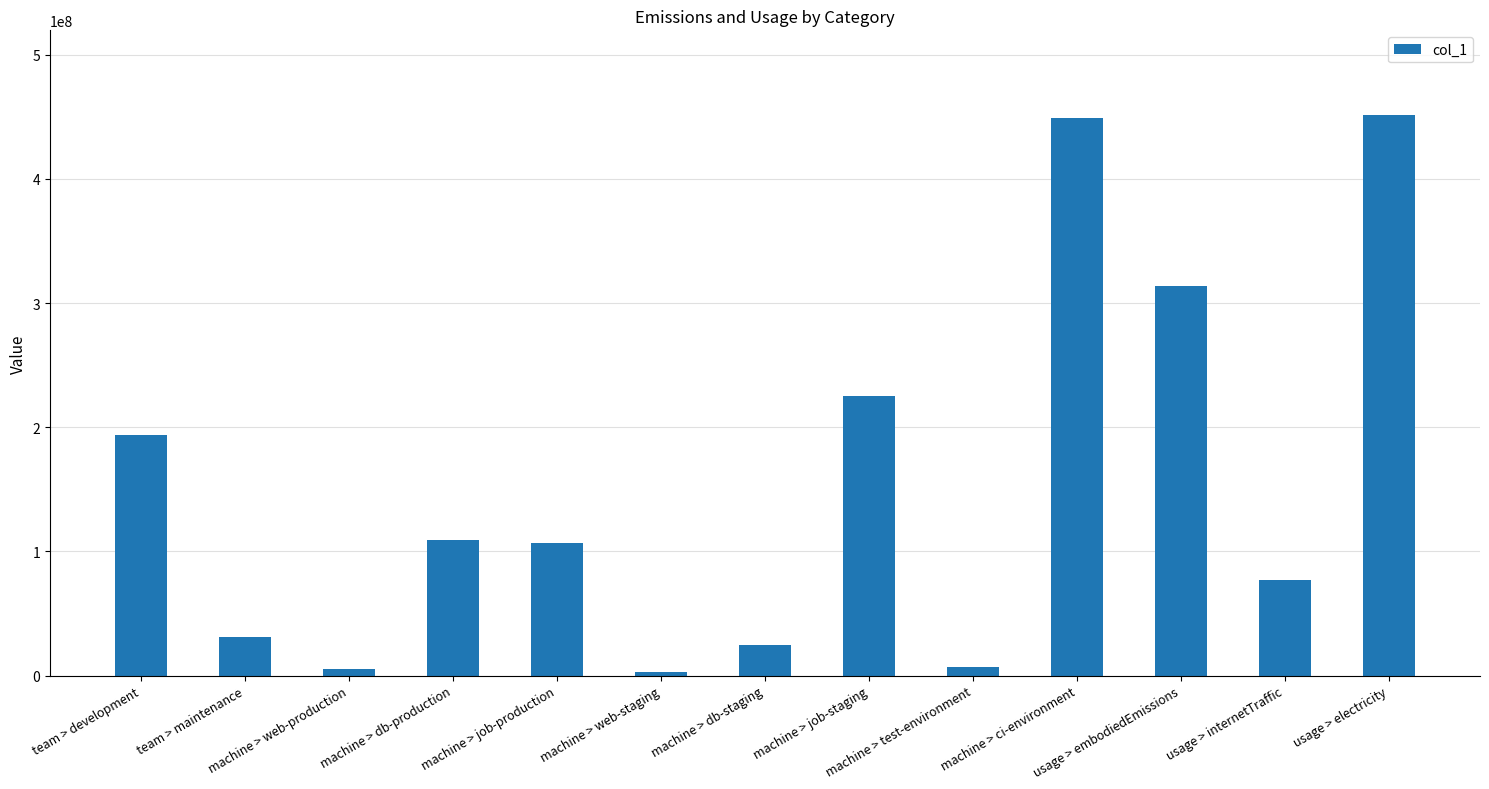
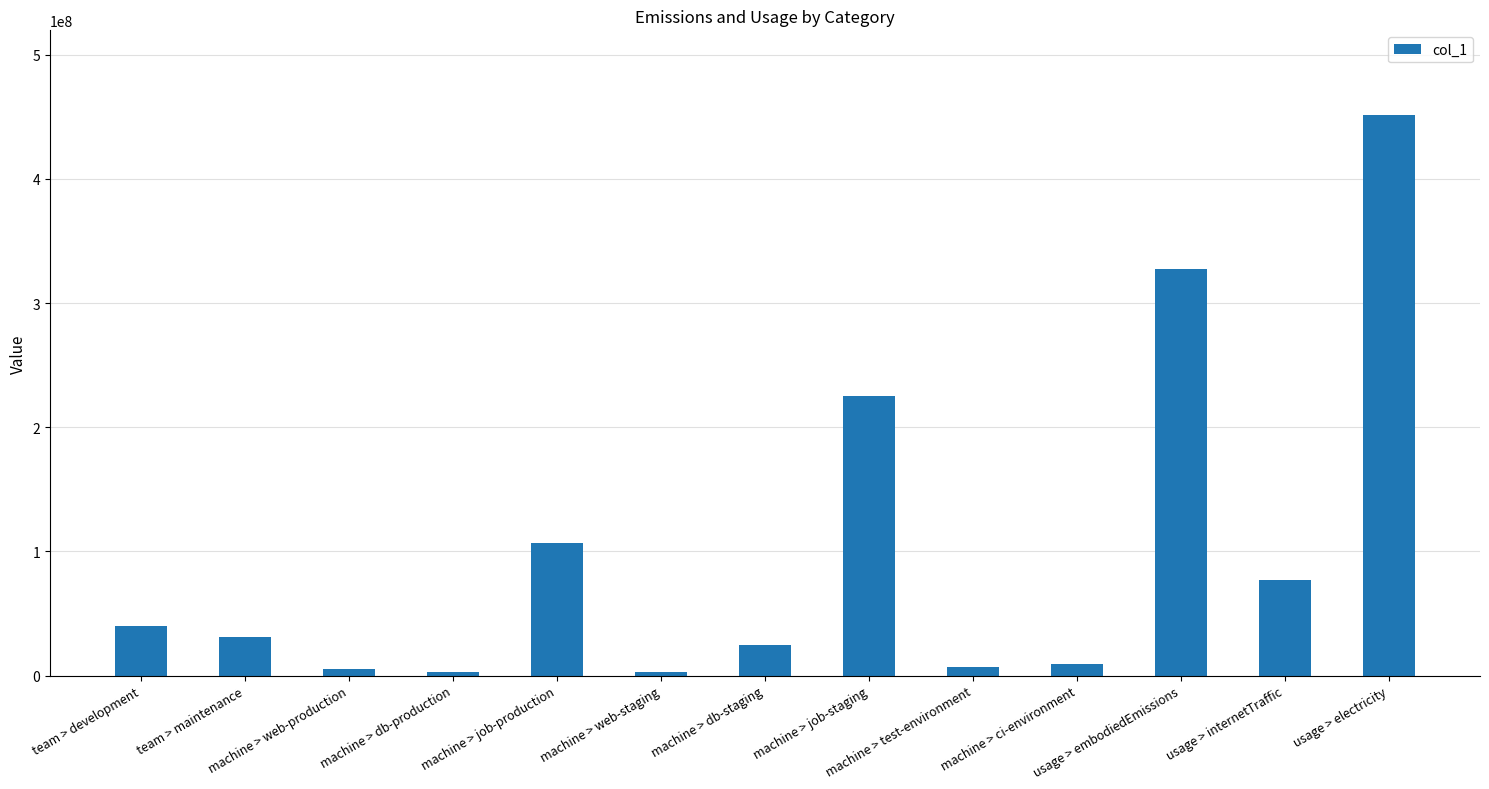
team > development: 194000000 -> 40000000
machine > db-production: 109000000 -> 3000000
machine > ci-environment: 449000000 -> 9000000
usage > embodiedEmissions: 313000000 -> 327000000
